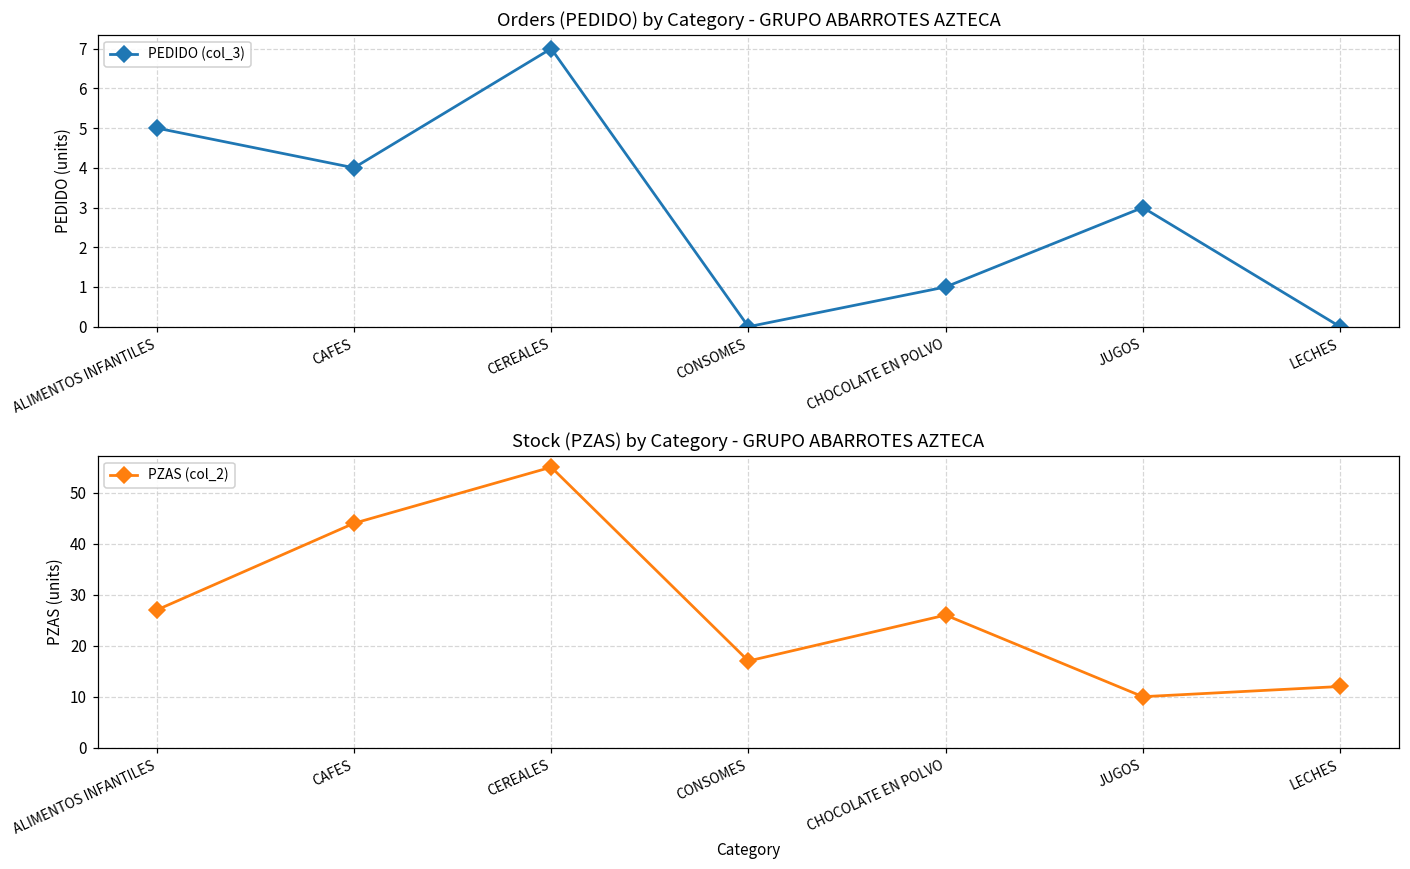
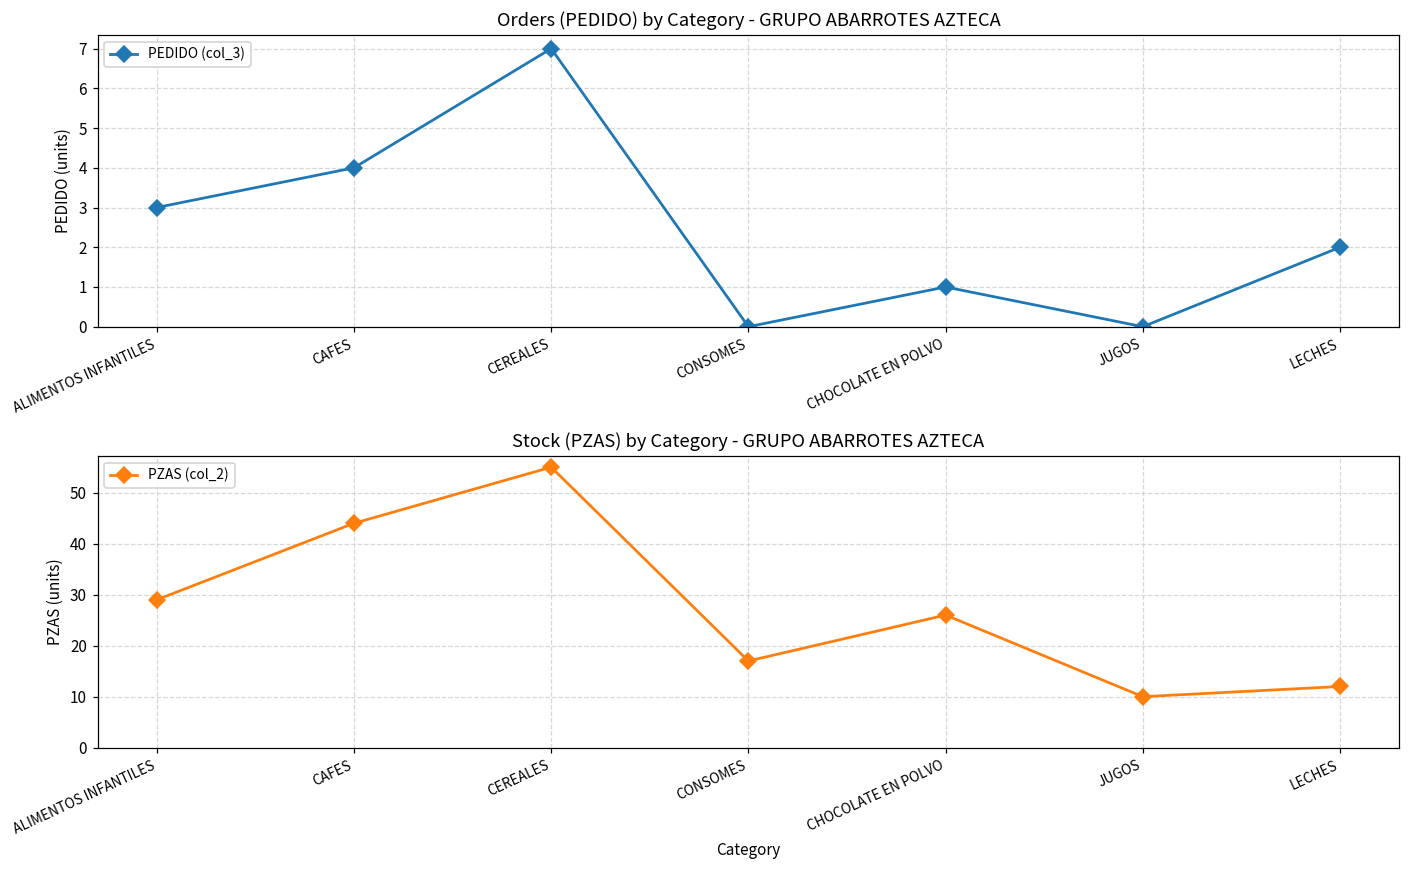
Orders (PEDIDO) by Category - GRUPO ABARROTES AZTECA, ALIMENTOS INFANTILES: 5 -> 3
Orders (PEDIDO) by Category - GRUPO ABARROTES AZTECA, JUGOS: 3 -> 0
Orders (PEDIDO) by Category - GRUPO ABARROTES AZTECA, LECHES: 0 -> 2
Stock (PZAS) by Category - GRUPO ABARROTES AZTECA, ALIMENTOS INFANTILES: 27 -> 29
